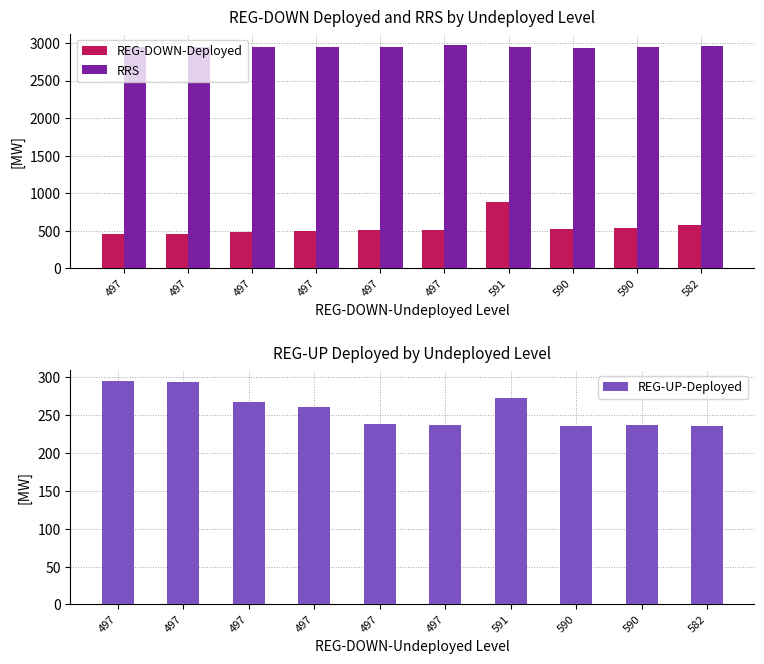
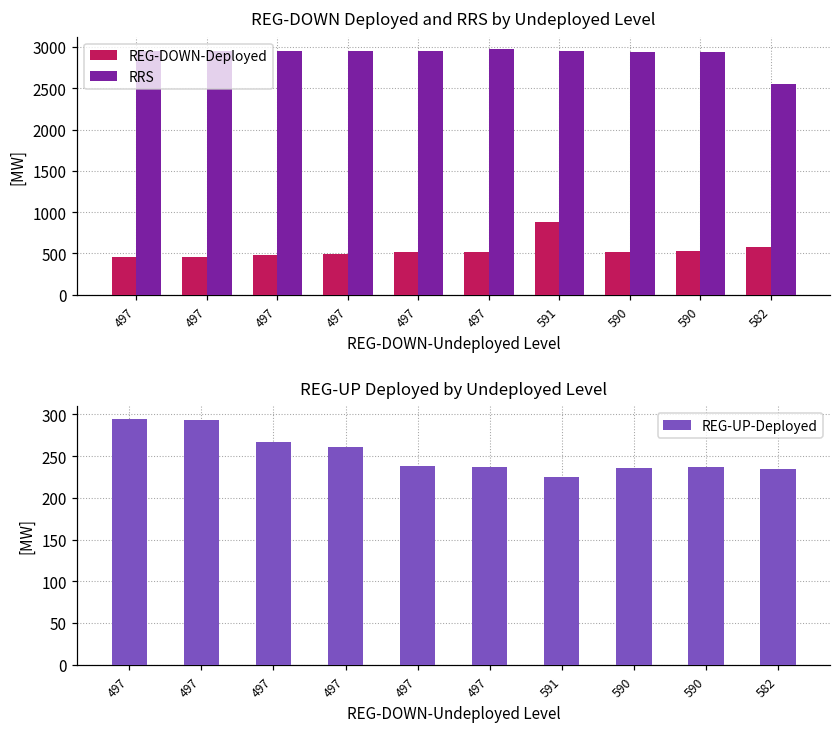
REG-DOWN Deployed and RRS by Undeployed Level, RRS, 582: 3000 -> 2500
REG-UP Deployed by Undeployed Level, 591: 270 -> 230
